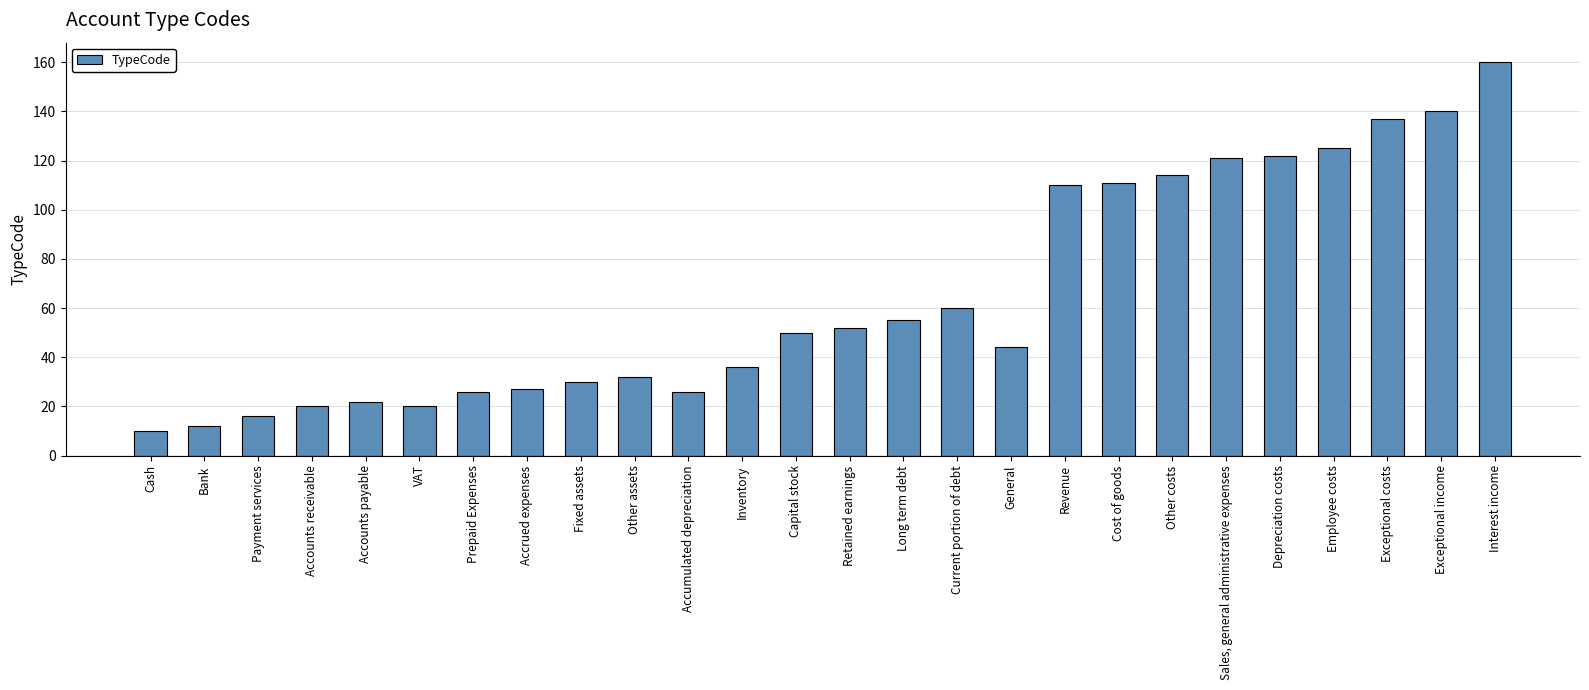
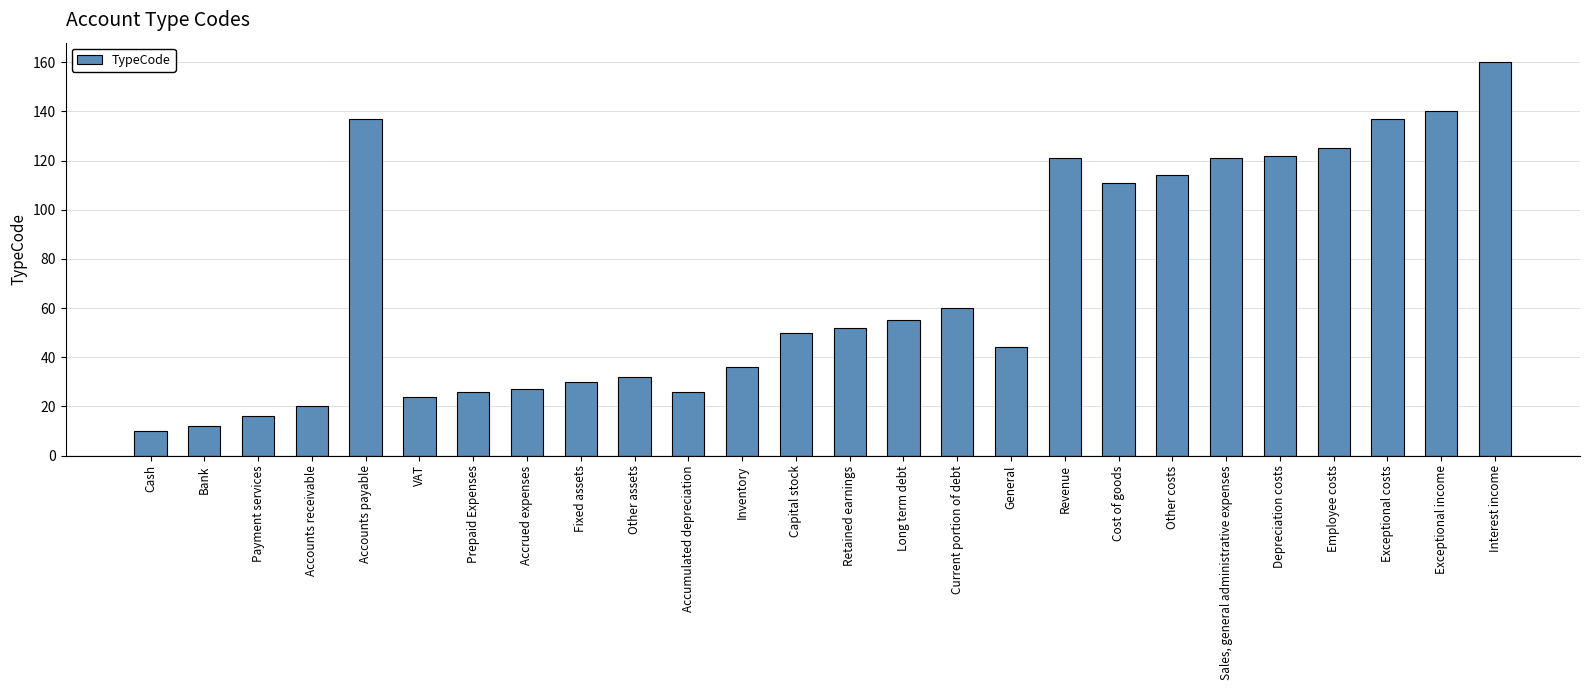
Accounts payable: 22 -> 137
VAT: 20 -> 24
Revenue: 110 -> 121
